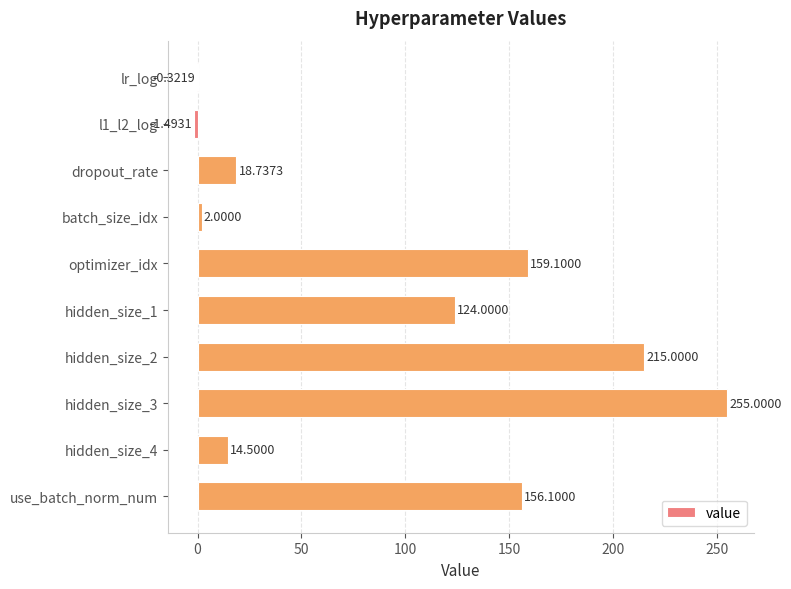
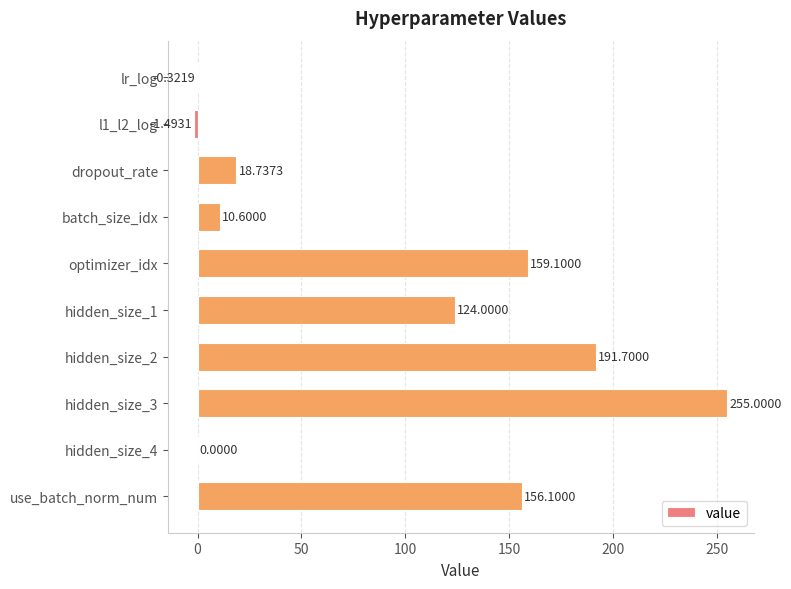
batch_size_idx: 2.0000 -> 10.6000
hidden_size_2: 215.0000 -> 191.7000
hidden_size_4: 14.5000 -> 0.0000
